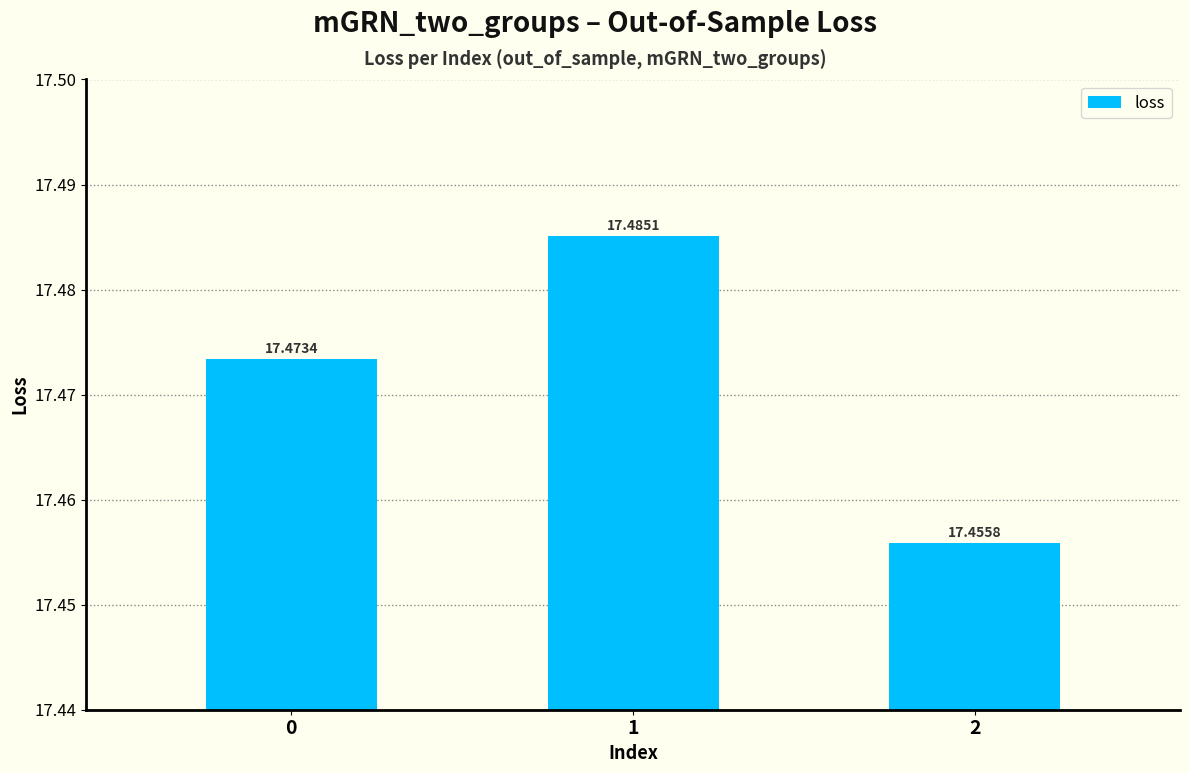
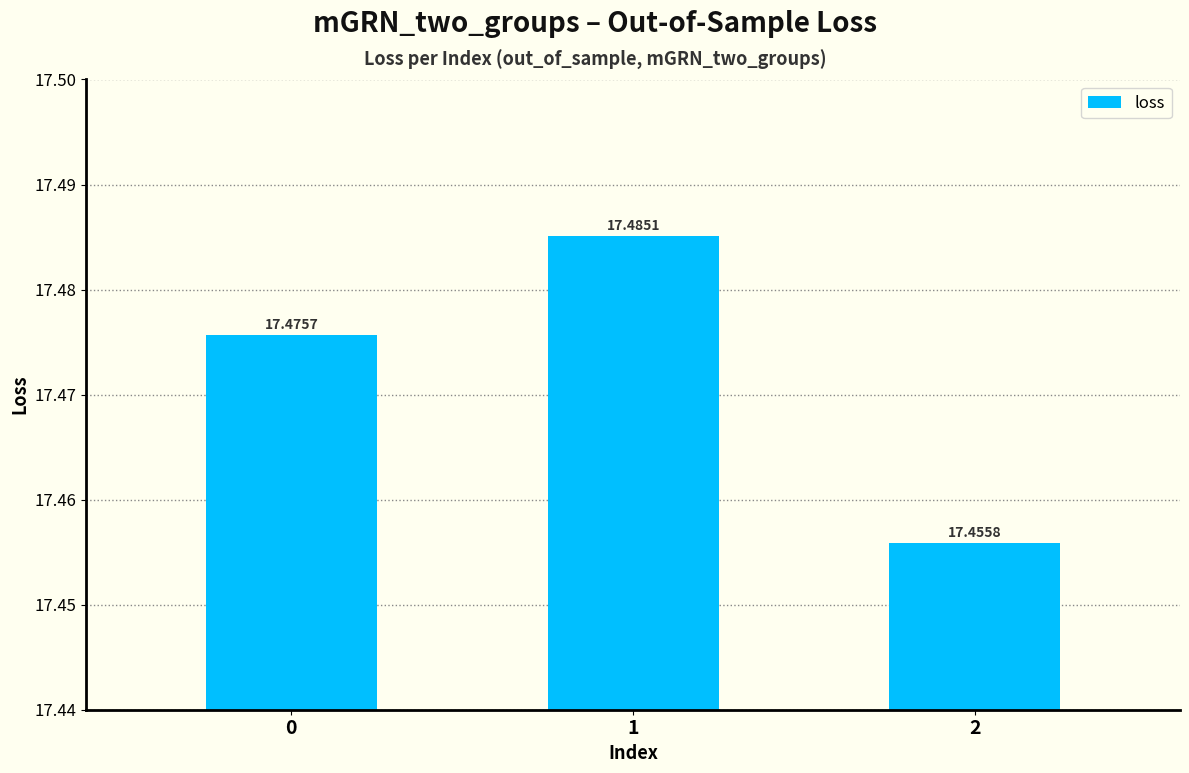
0: 17.4734 -> 17.4757
